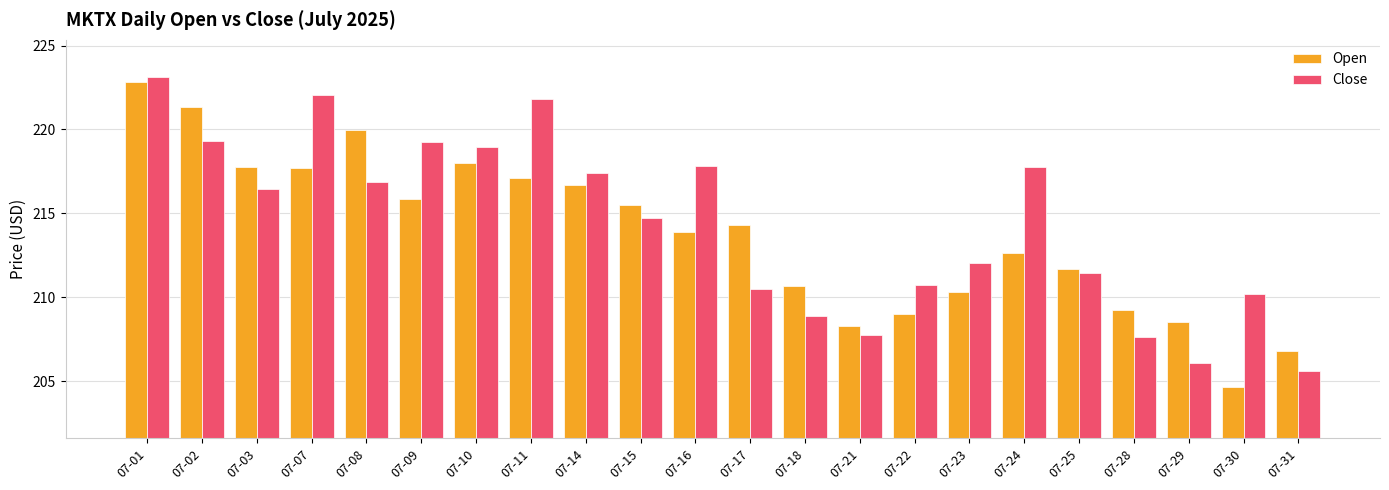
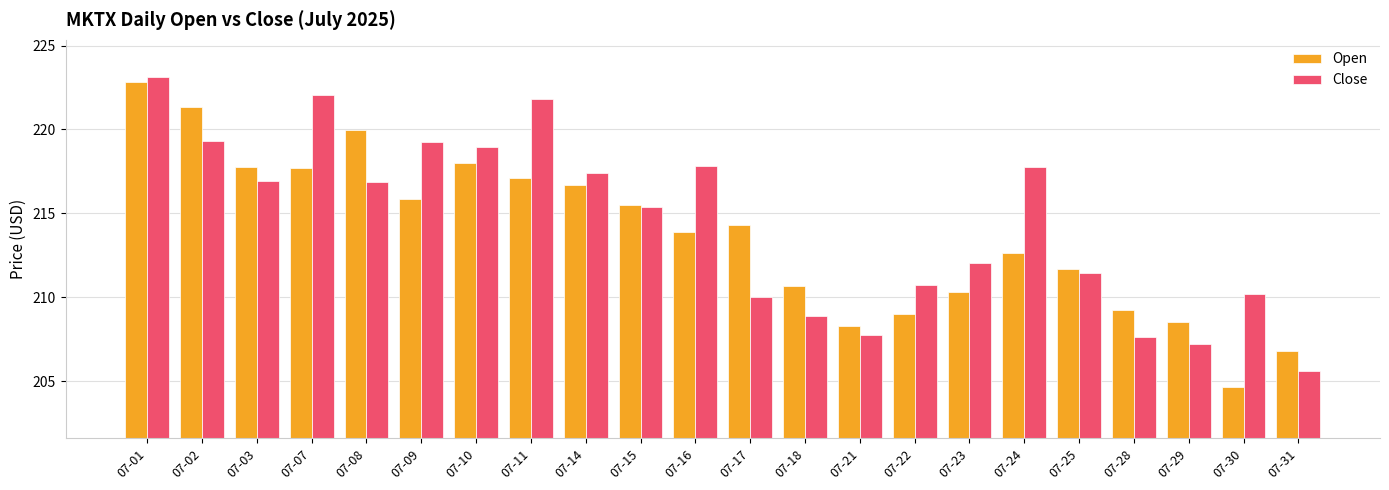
Close, 07-03: 216.5 -> 216.9
Close, 07-15: 214.7 -> 215.4
Close, 07-17: 210.5 -> 210.0
Close, 07-29: 206.1 -> 207.2
